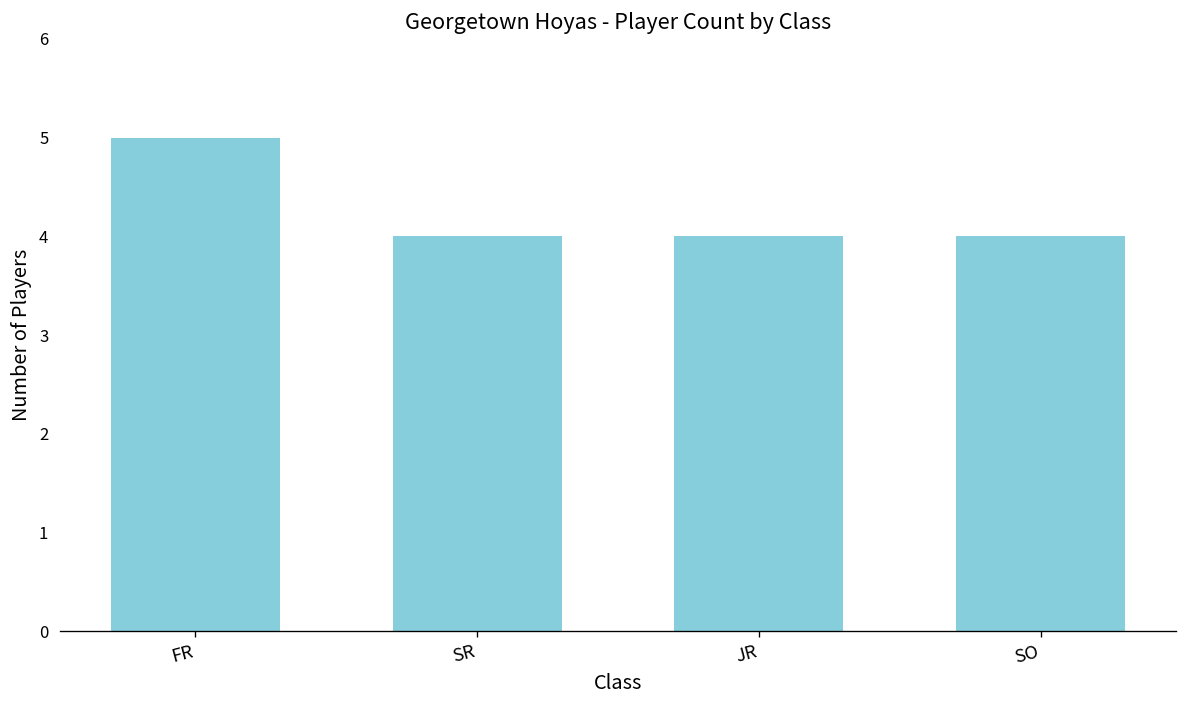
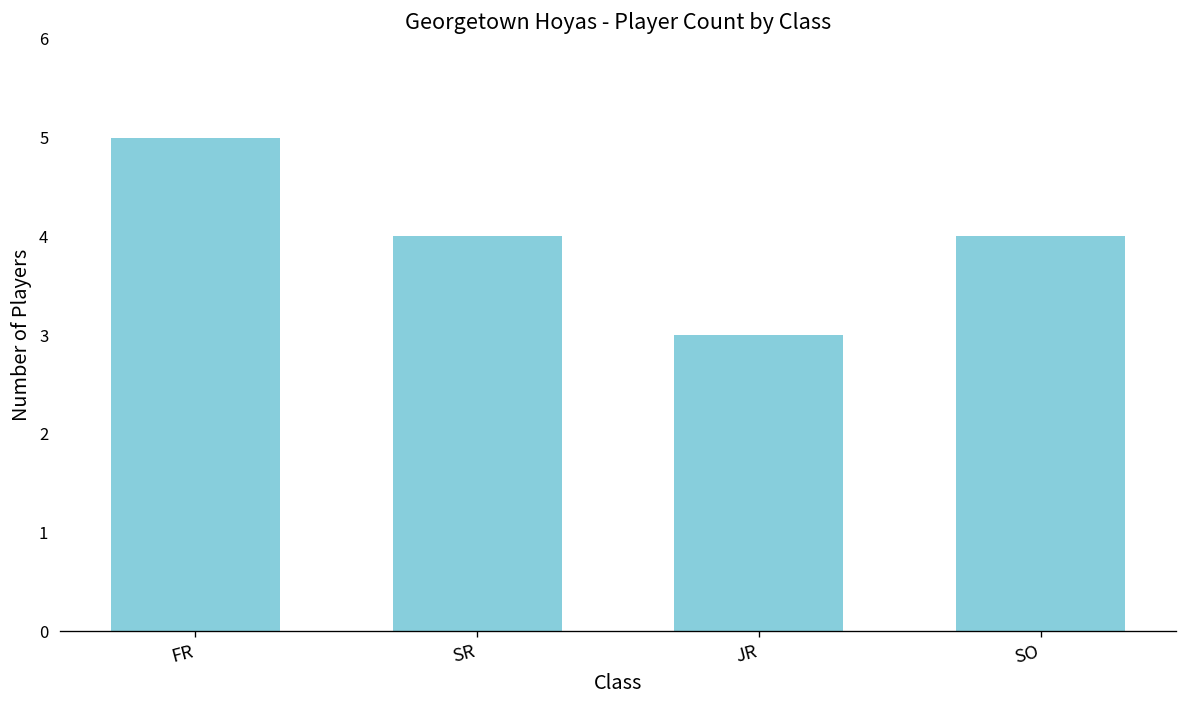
JR: 4 -> 3
